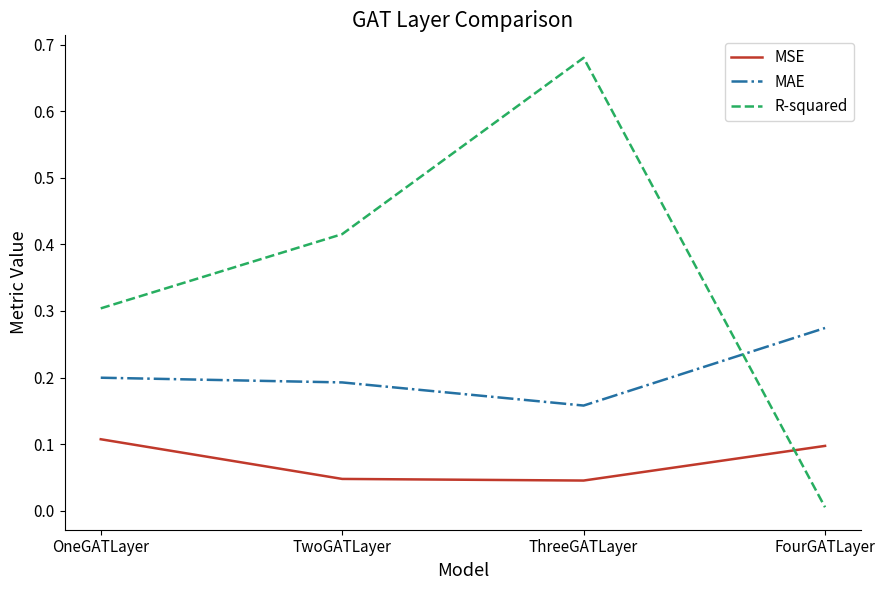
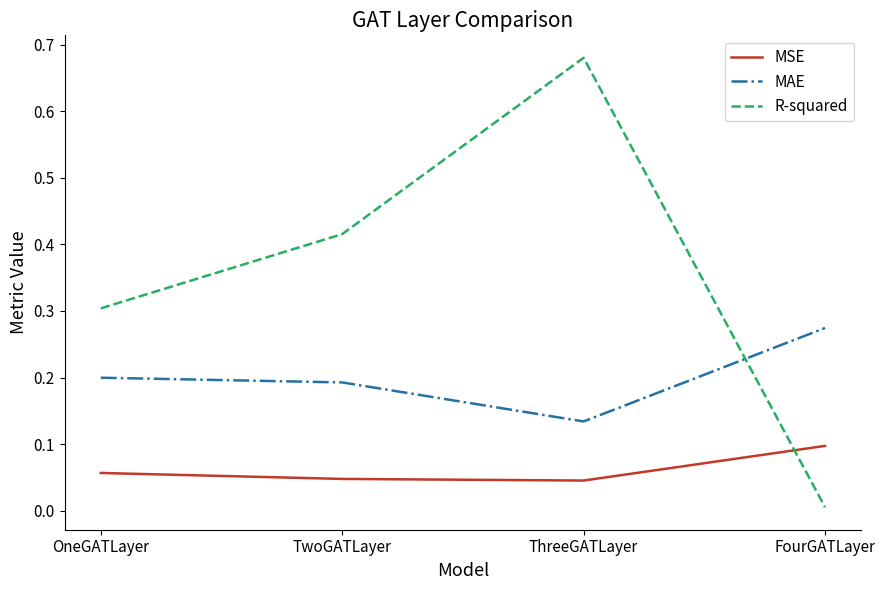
MSE, OneGATLayer: 0.11 -> 0.06
MAE, ThreeGATLayer: 0.16 -> 0.13
